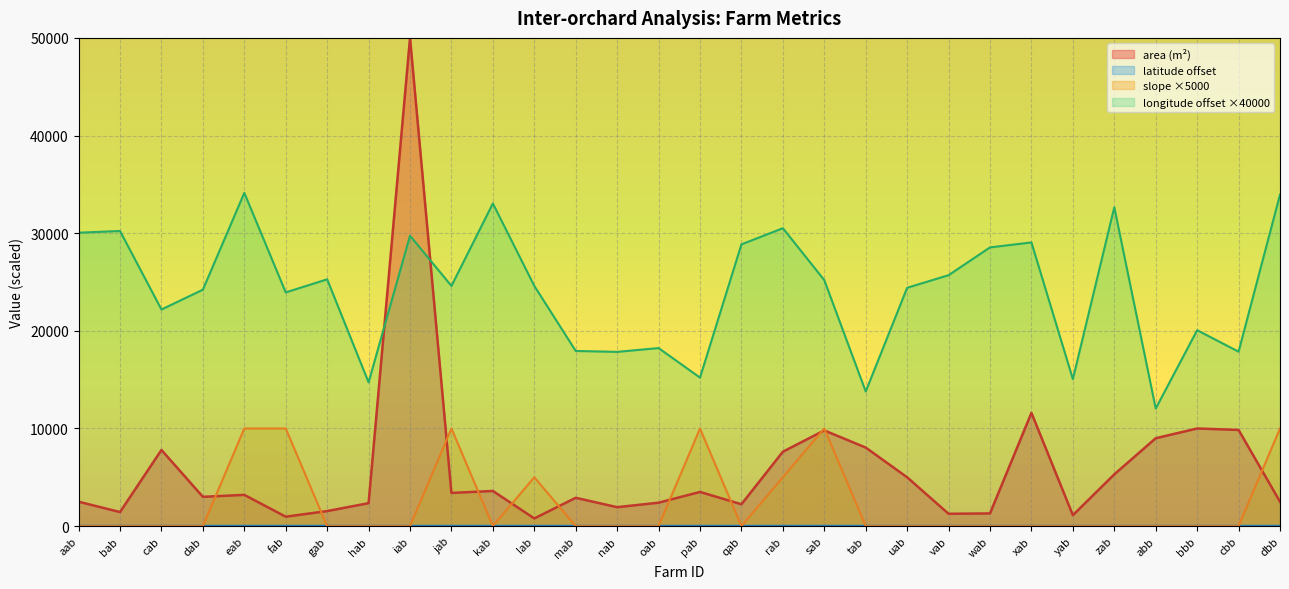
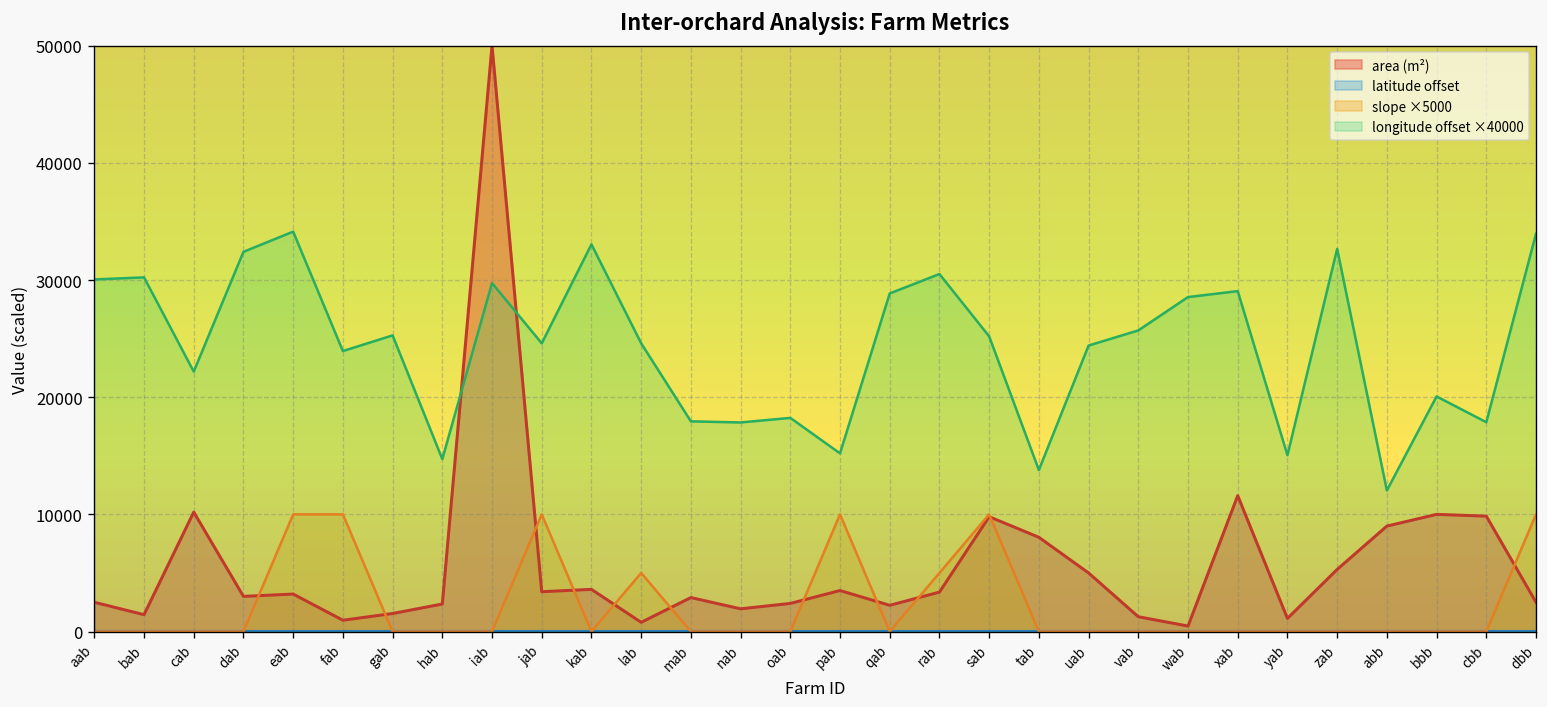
area (m²), cab: 8000 -> 10000
longitude offset ×40000, dab: 24000 -> 32000
area (m²), rab: 8000 -> 3000
area (m²), wab: 1000 -> 0
